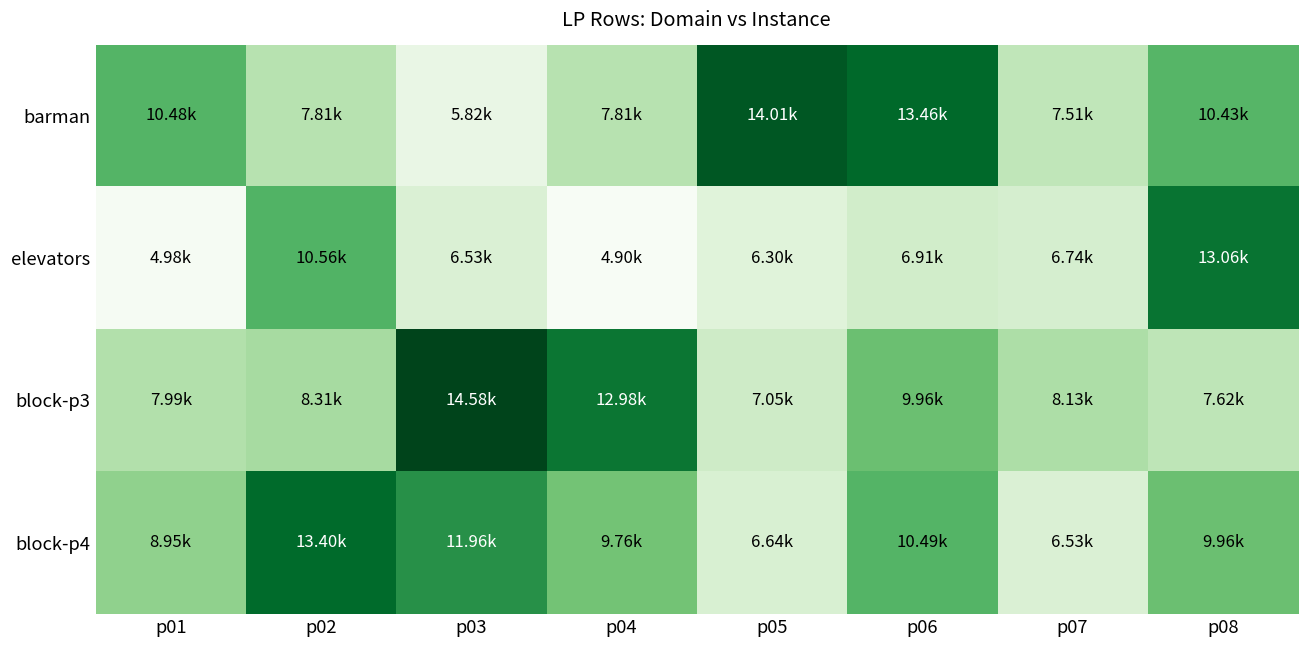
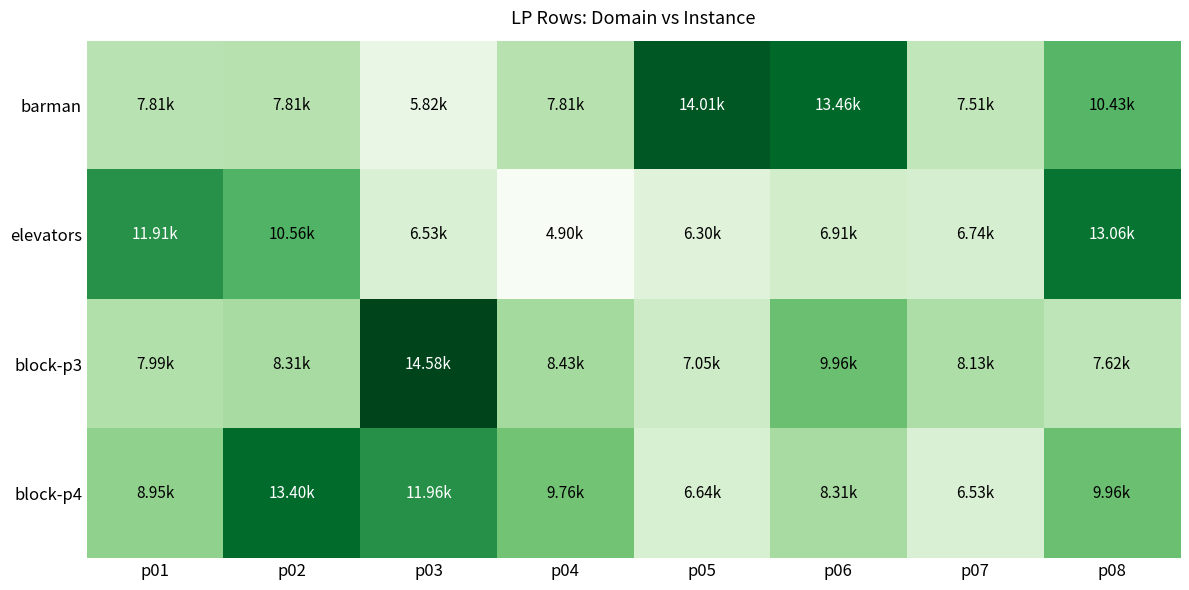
barman, p01: 10.48k -> 7.81k
elevators, p01: 4.98k -> 11.91k
block-p3, p04: 12.98k -> 8.43k
block-p4, p06: 10.49k -> 8.31k
